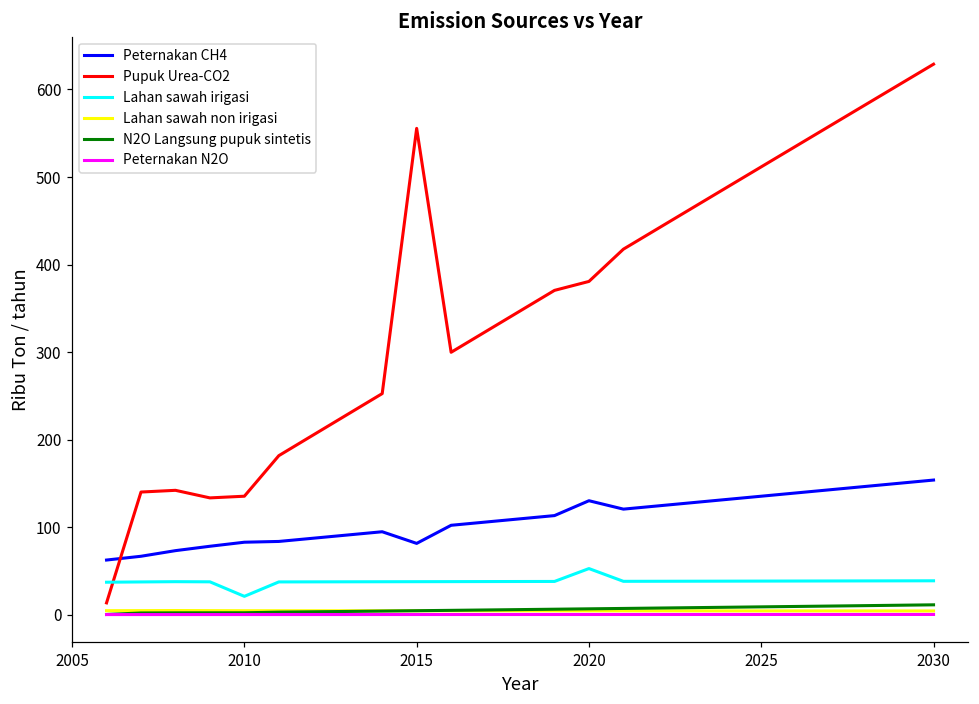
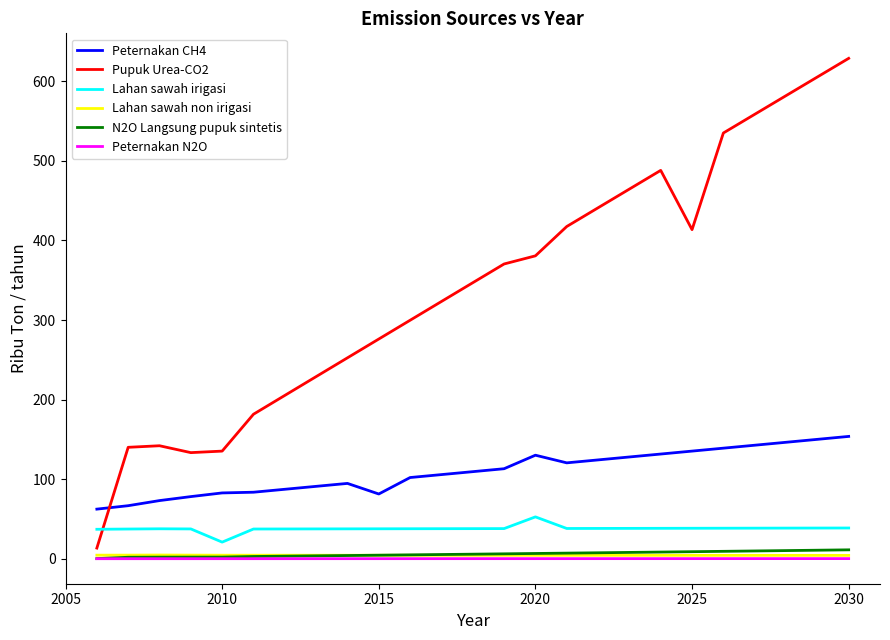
Pupuk Urea-CO2, 2015: 560 -> 280
Pupuk Urea-CO2, 2025: 510 -> 410
